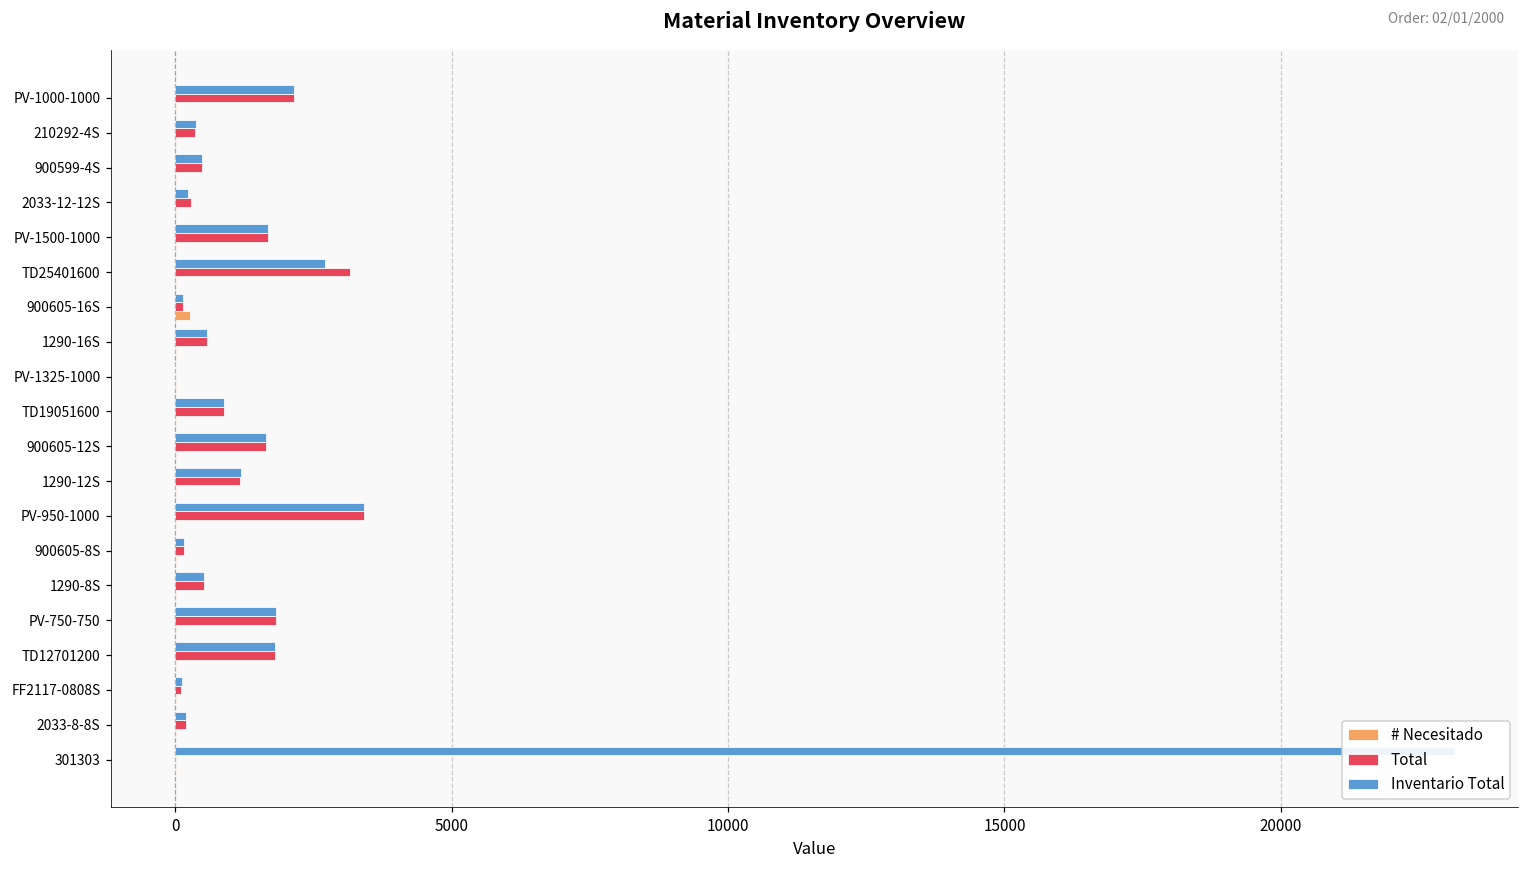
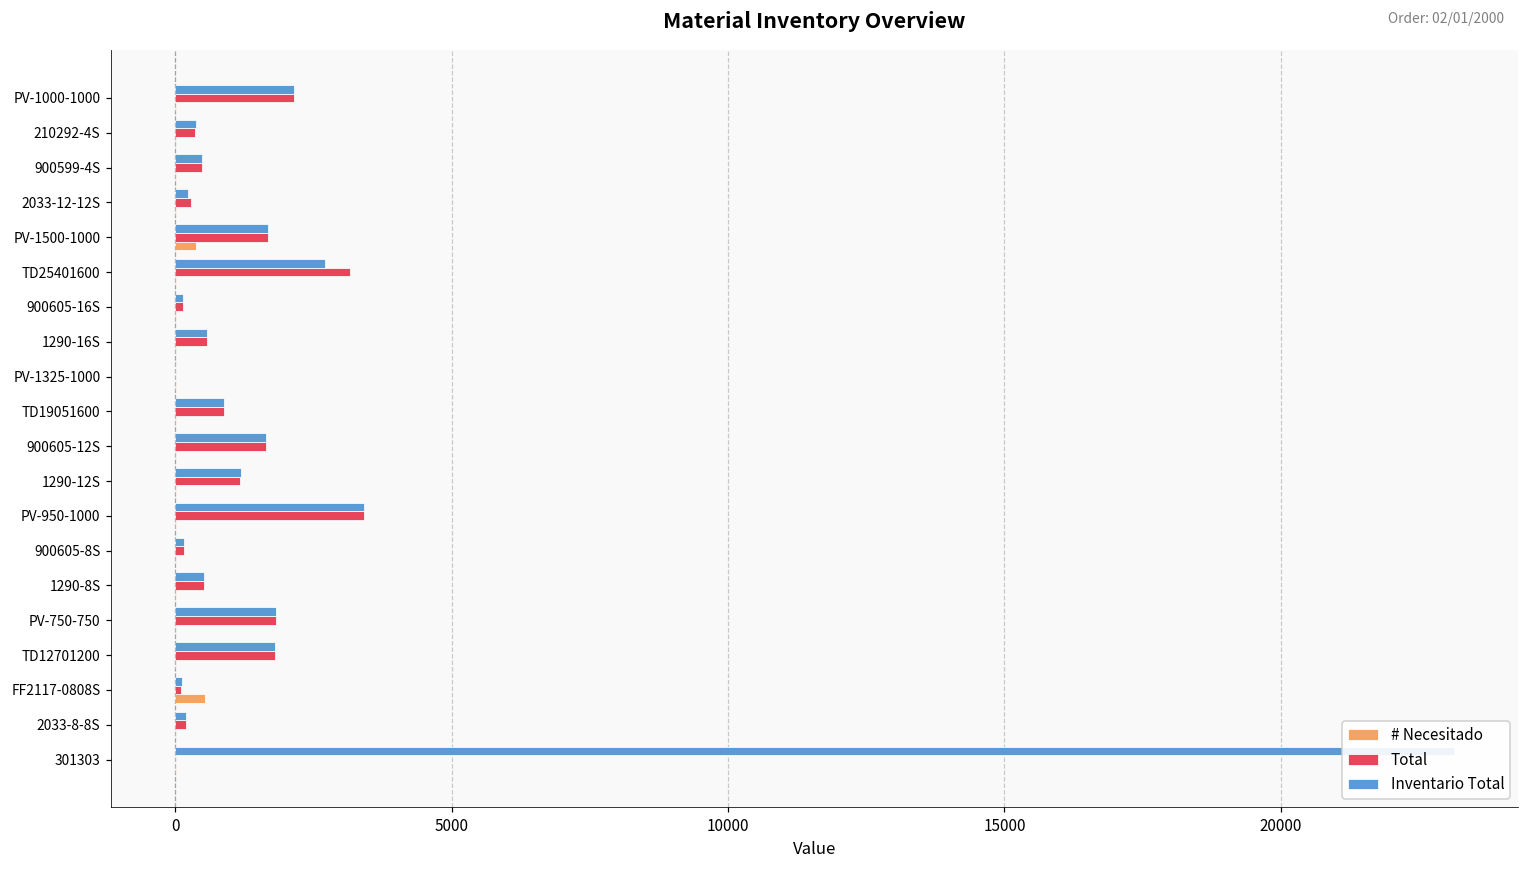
# Necesitado, PV-1500-1000: 0 -> 400
# Necesitado, 900605-16S: 300 -> 0
# Necesitado, FF2117-0808S: 0 -> 500
